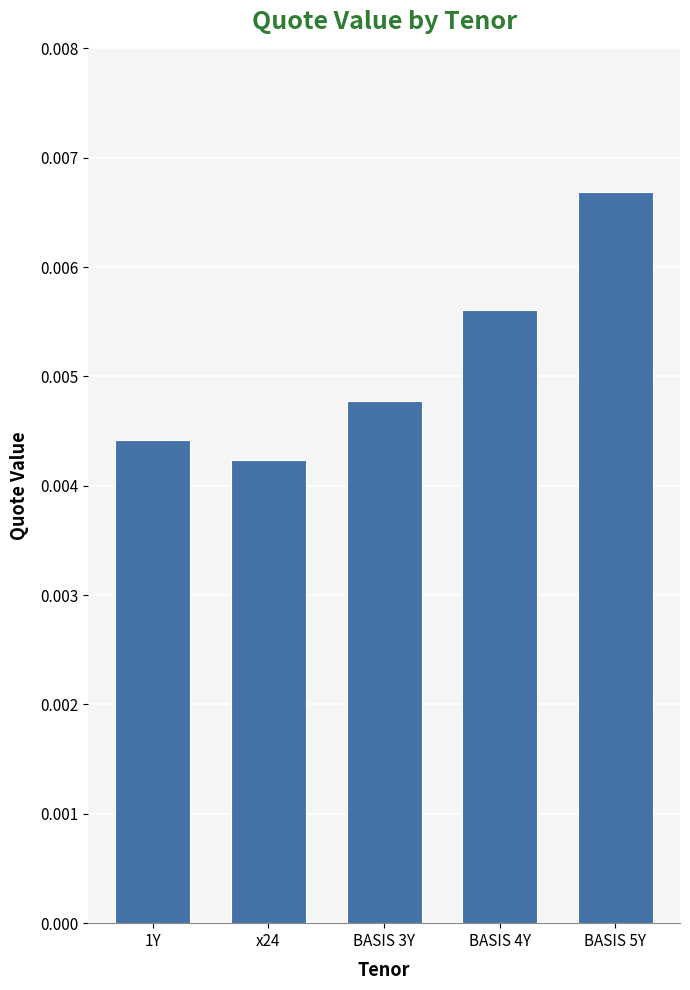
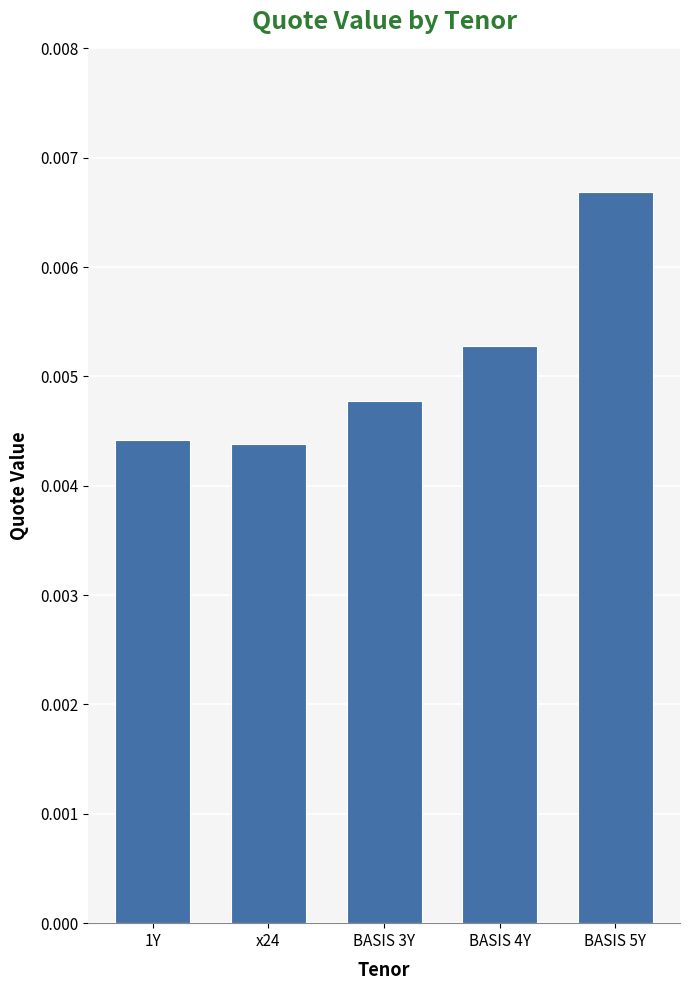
x24: 0.00424 -> 0.00438
BASIS 4Y: 0.00561 -> 0.00528
